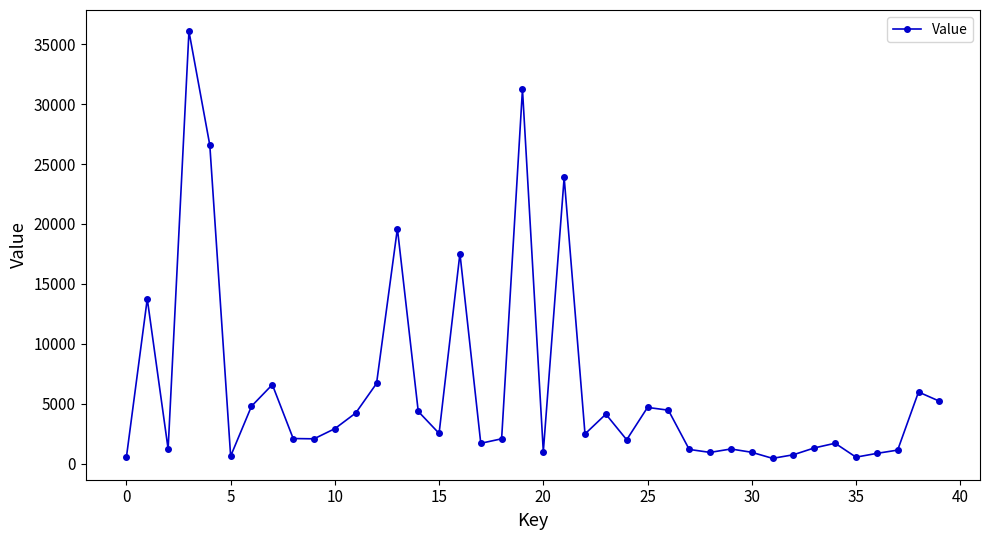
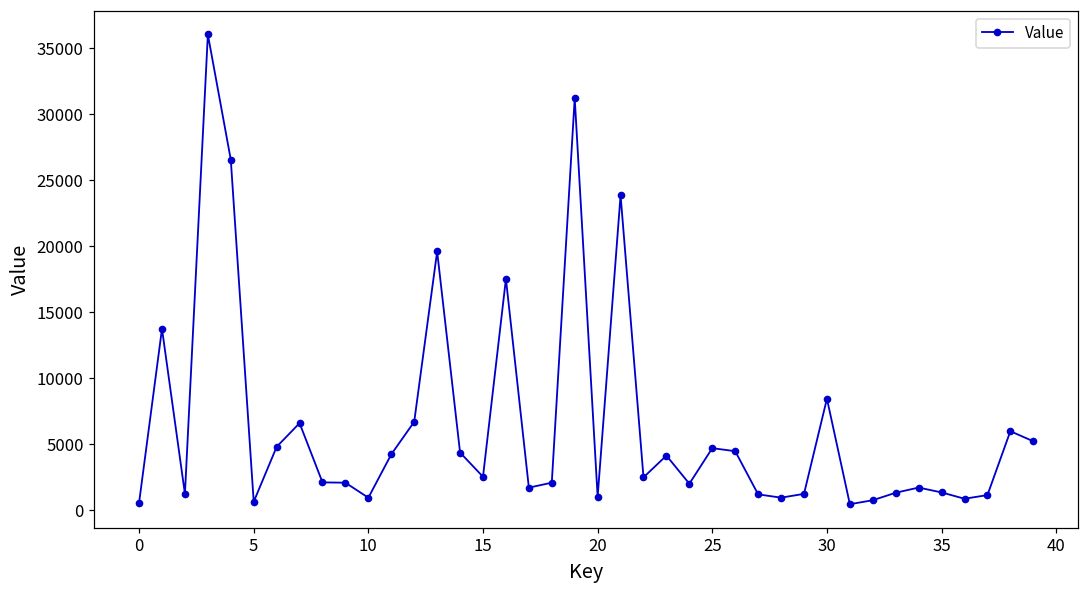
10: 2900 -> 900
30: 1000 -> 8500
35: 600 -> 1400
